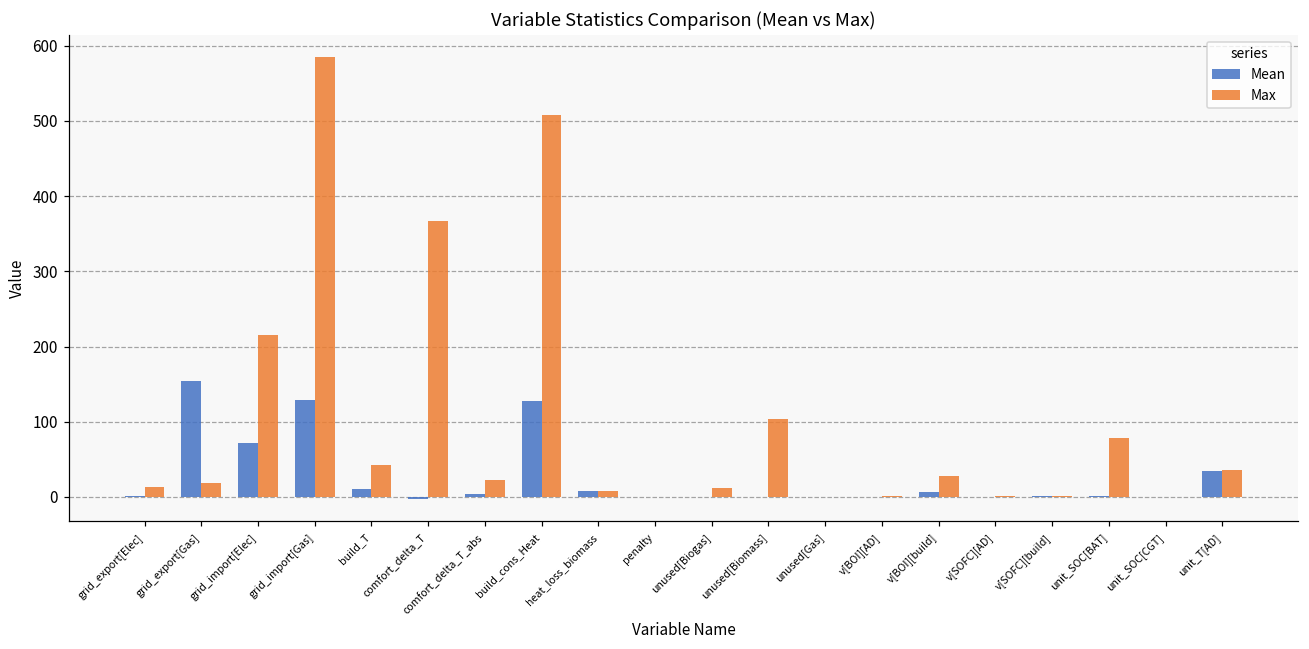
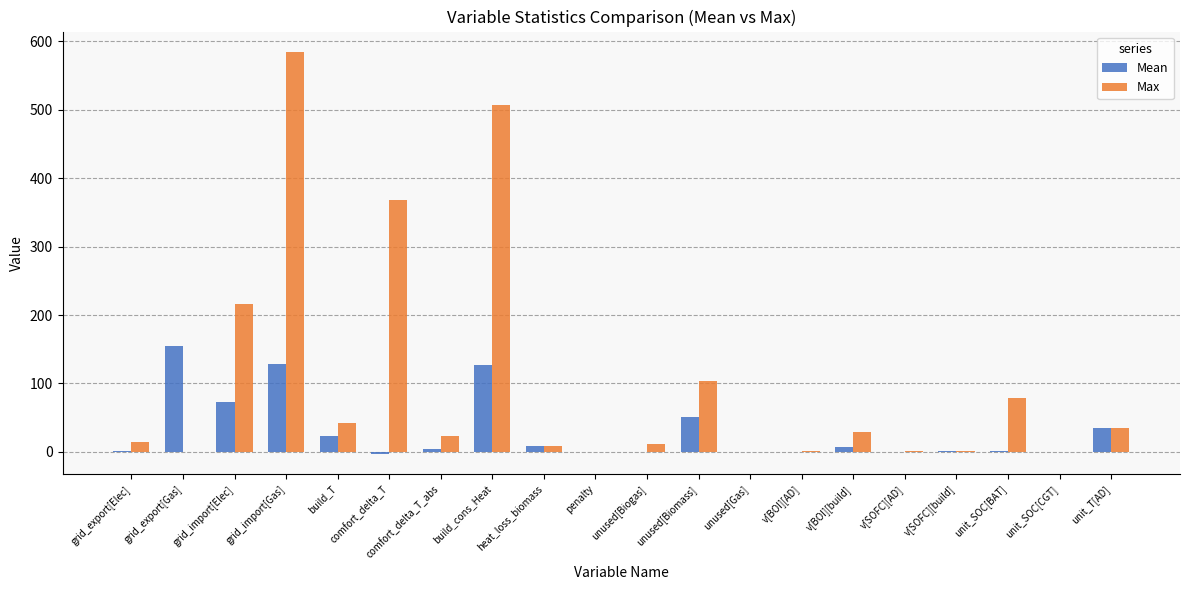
Max, grid_export[Gas]: 20 -> 0
Mean, build_T: 10 -> 20
Mean, unused[Biomass]: 0 -> 50
